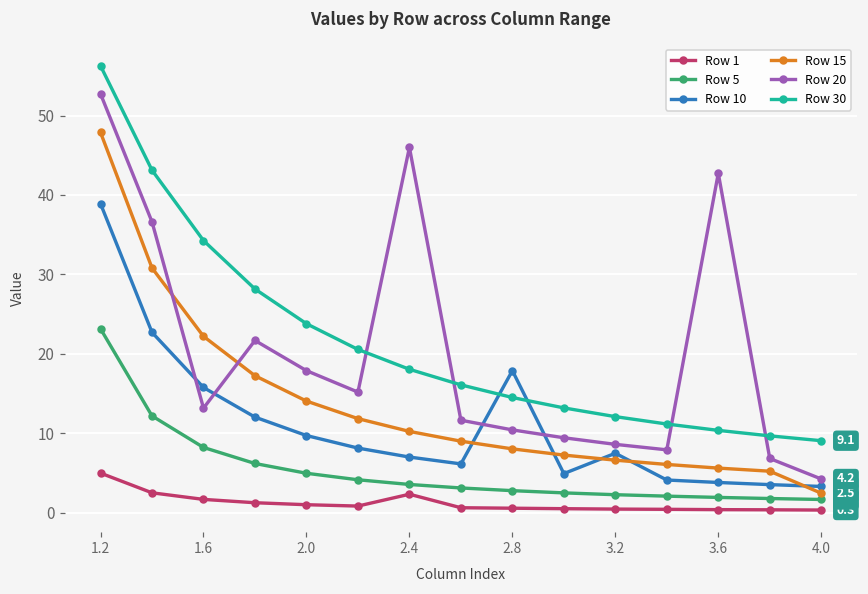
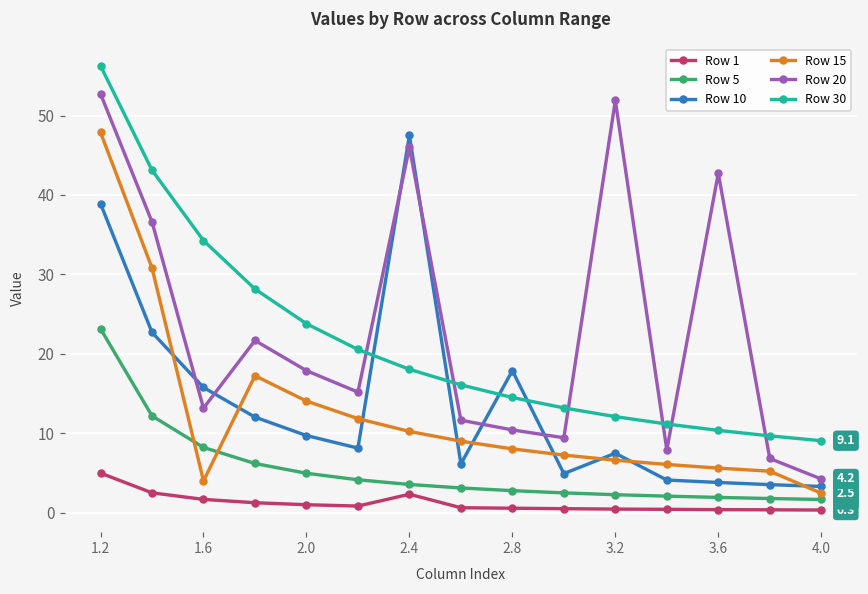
Row 15, 1.6: 22 -> 4
Row 10, 2.4: 7 -> 48
Row 20, 3.2: 9 -> 52
